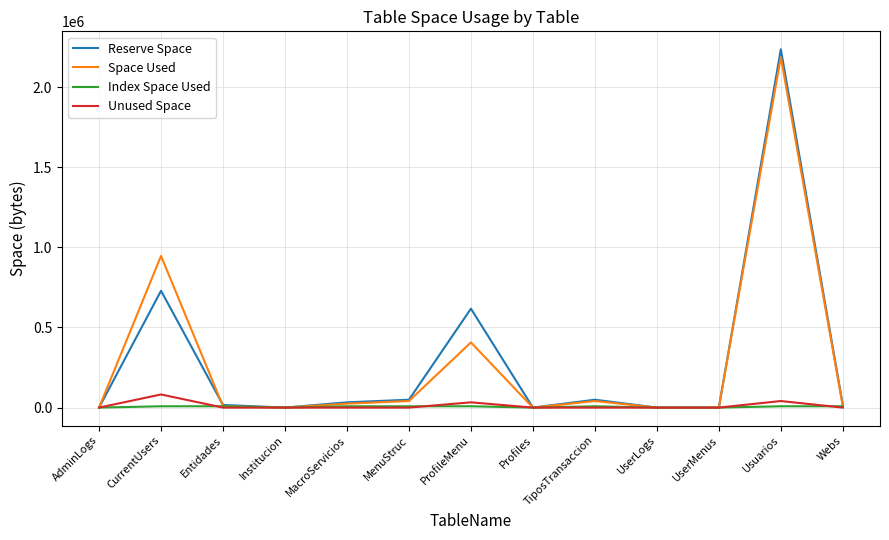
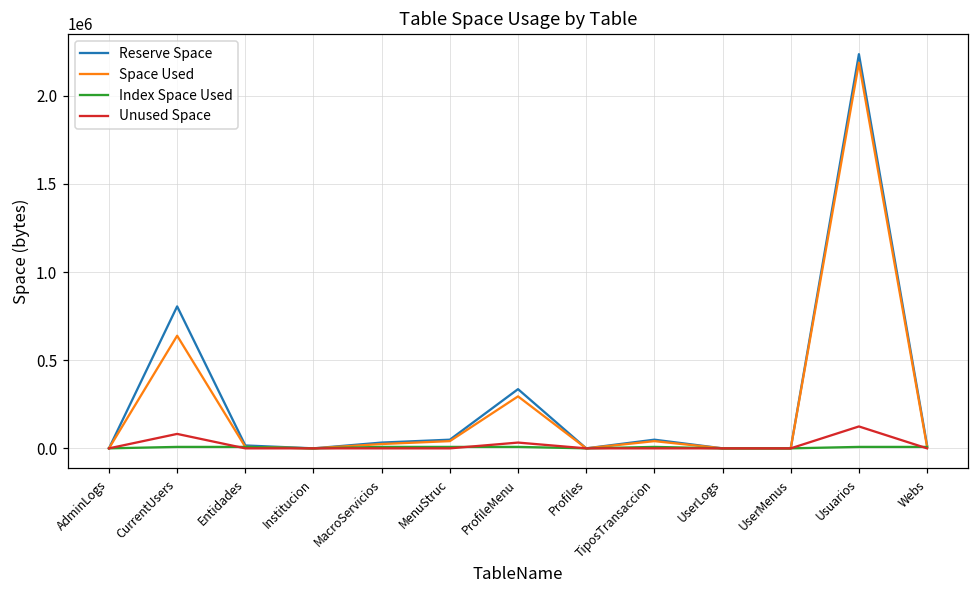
Reserve Space, CurrentUsers: 730000 -> 810000
Space Used, CurrentUsers: 950000 -> 640000
Reserve Space, ProfileMenu: 620000 -> 340000
Space Used, ProfileMenu: 410000 -> 290000
Unused Space, Usuarios: 40000 -> 120000
